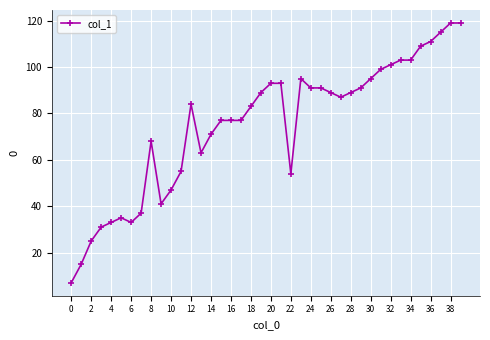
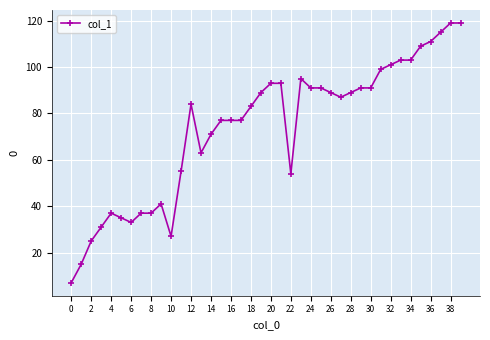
4: 33 -> 37
8: 68 -> 37
10: 47 -> 27
30: 95 -> 91
